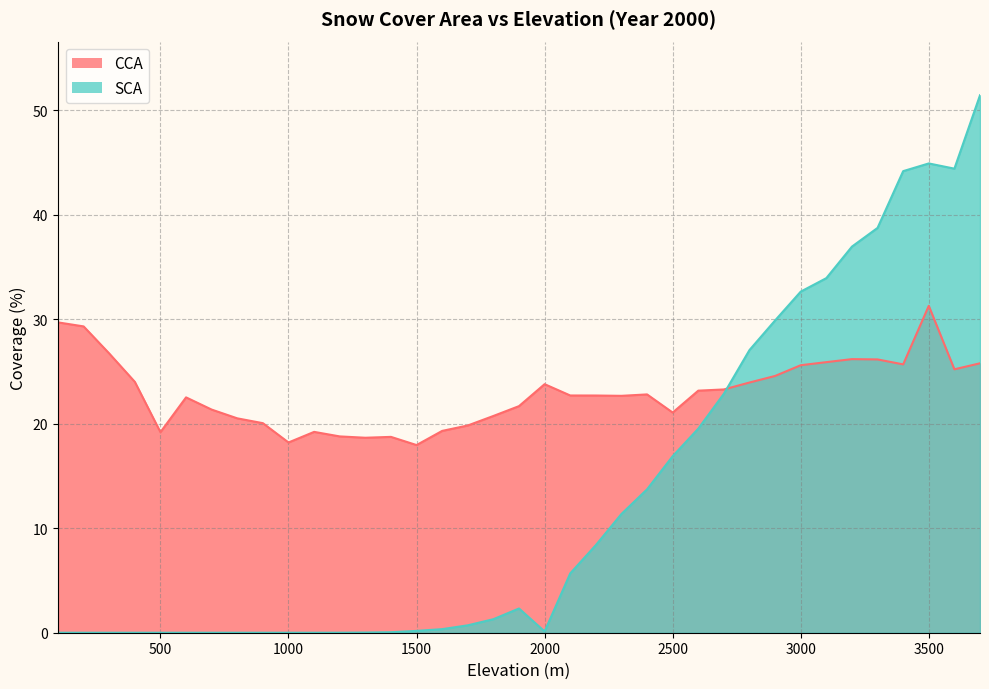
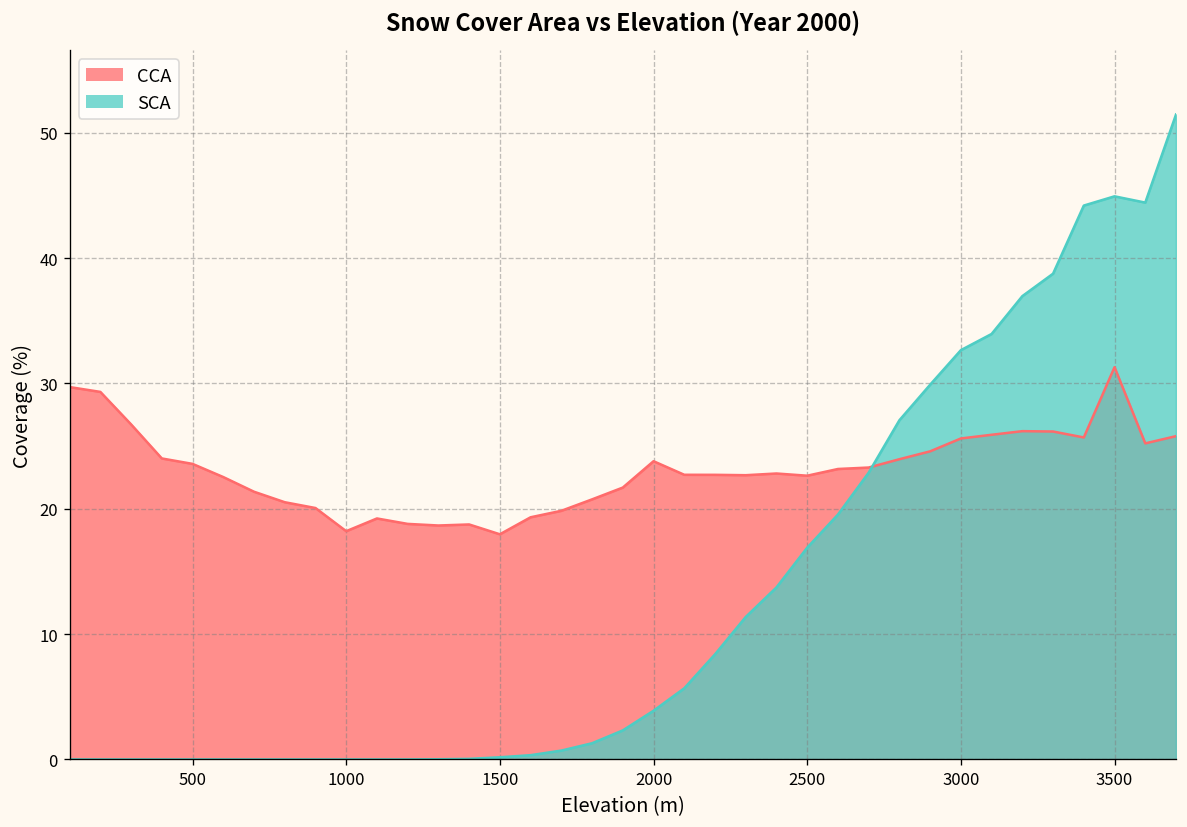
CCA, 500: 19.2 -> 23.6
SCA, 2000: 0.1 -> 3.9
CCA, 2500: 21.1 -> 22.6
